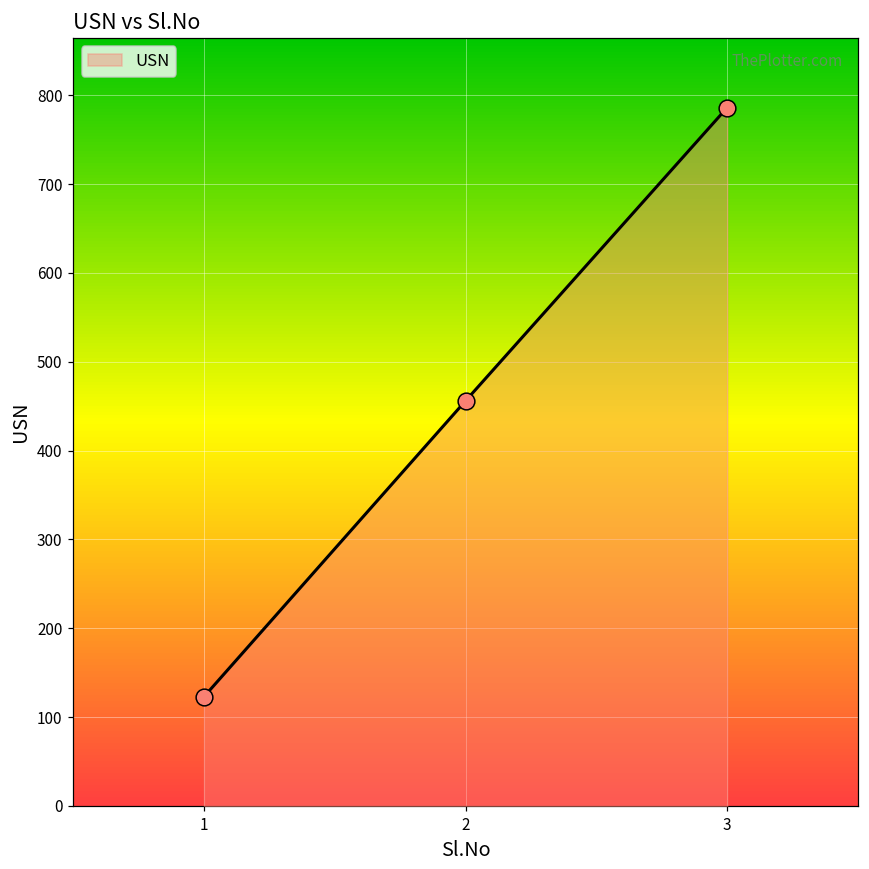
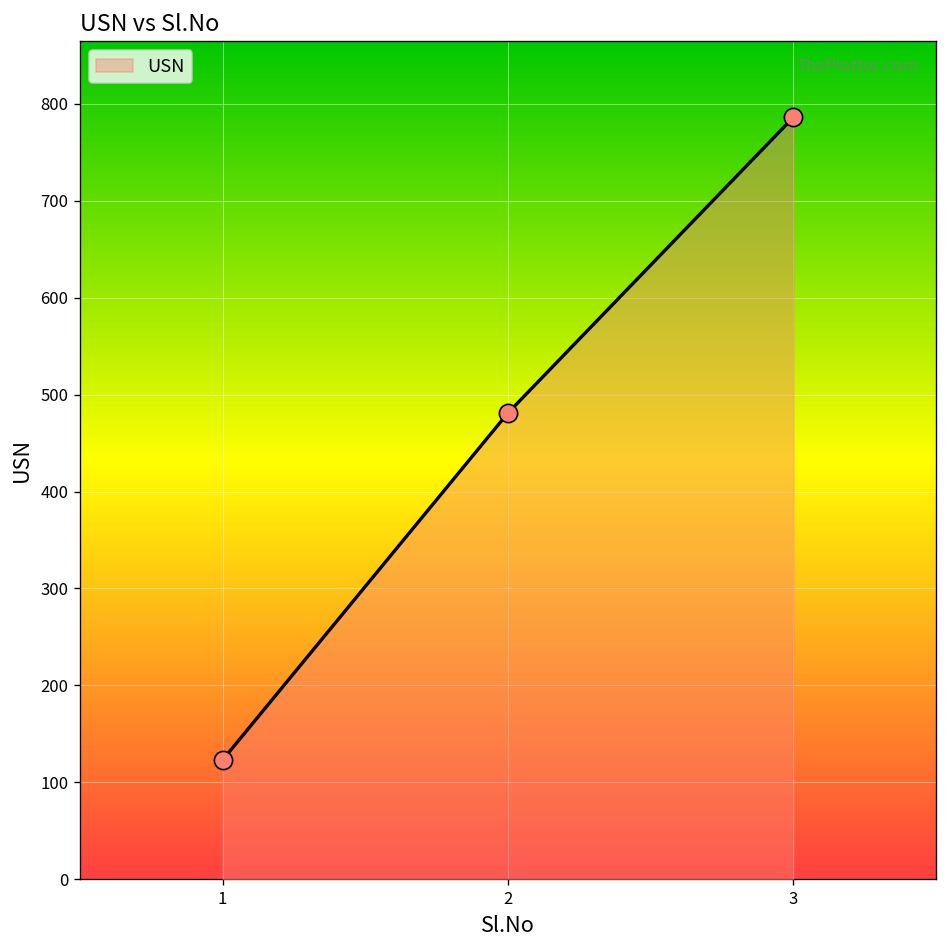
2: 460 -> 480
